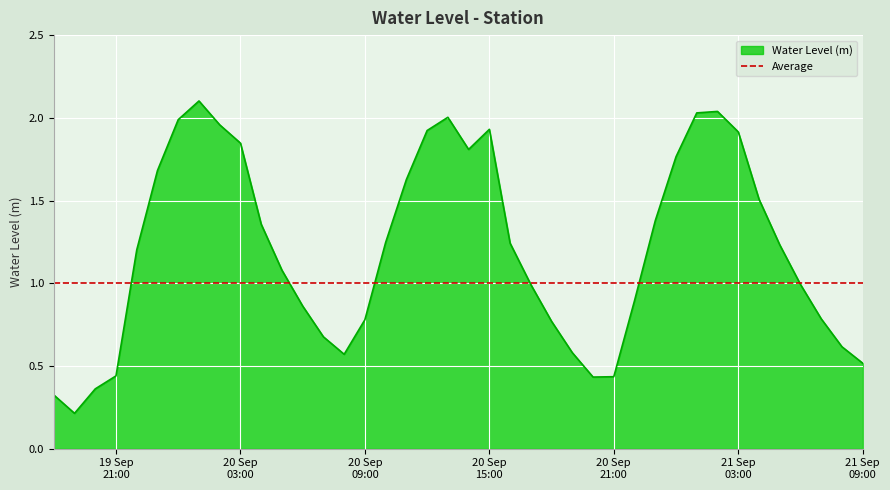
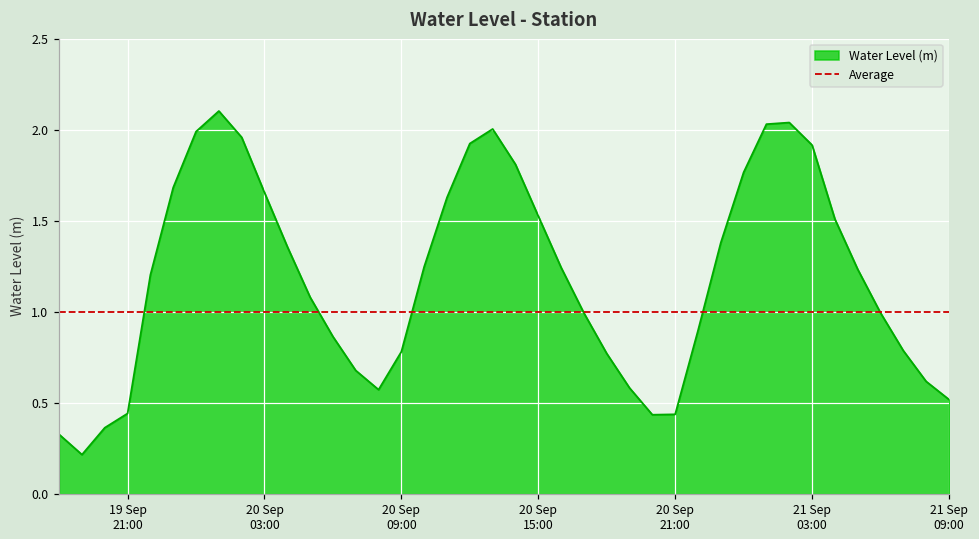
20 Sep 03:00: 1.85 -> 1.65
20 Sep 15:00: 1.93 -> 1.52
